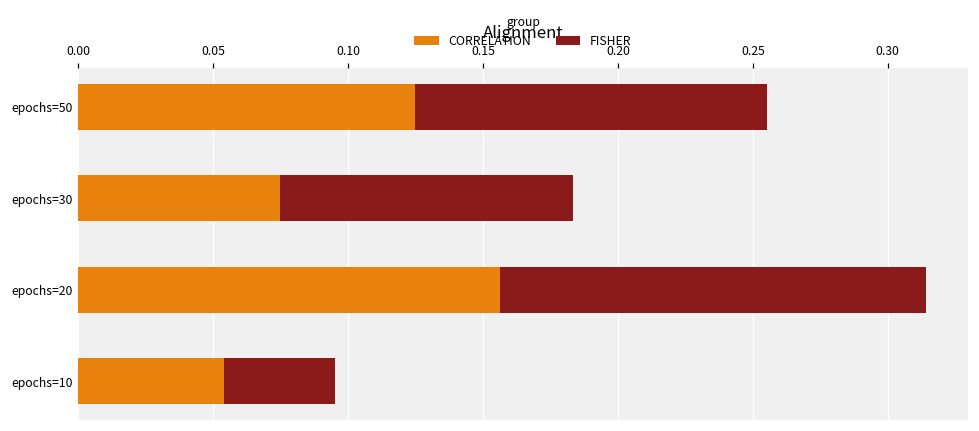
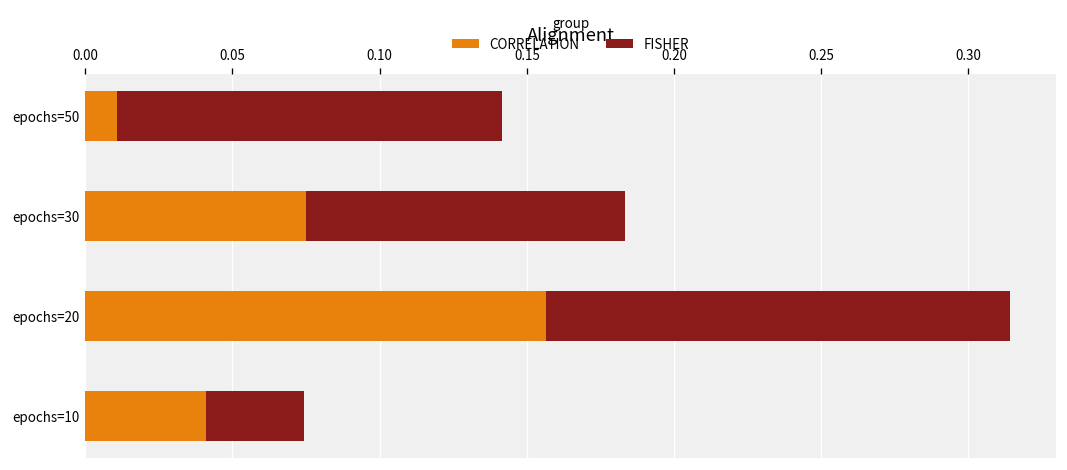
CORRELATION, epochs=50: 0.125 -> 0.011
CORRELATION, epochs=10: 0.054 -> 0.041
FISHER, epochs=10: 0.041 -> 0.033
